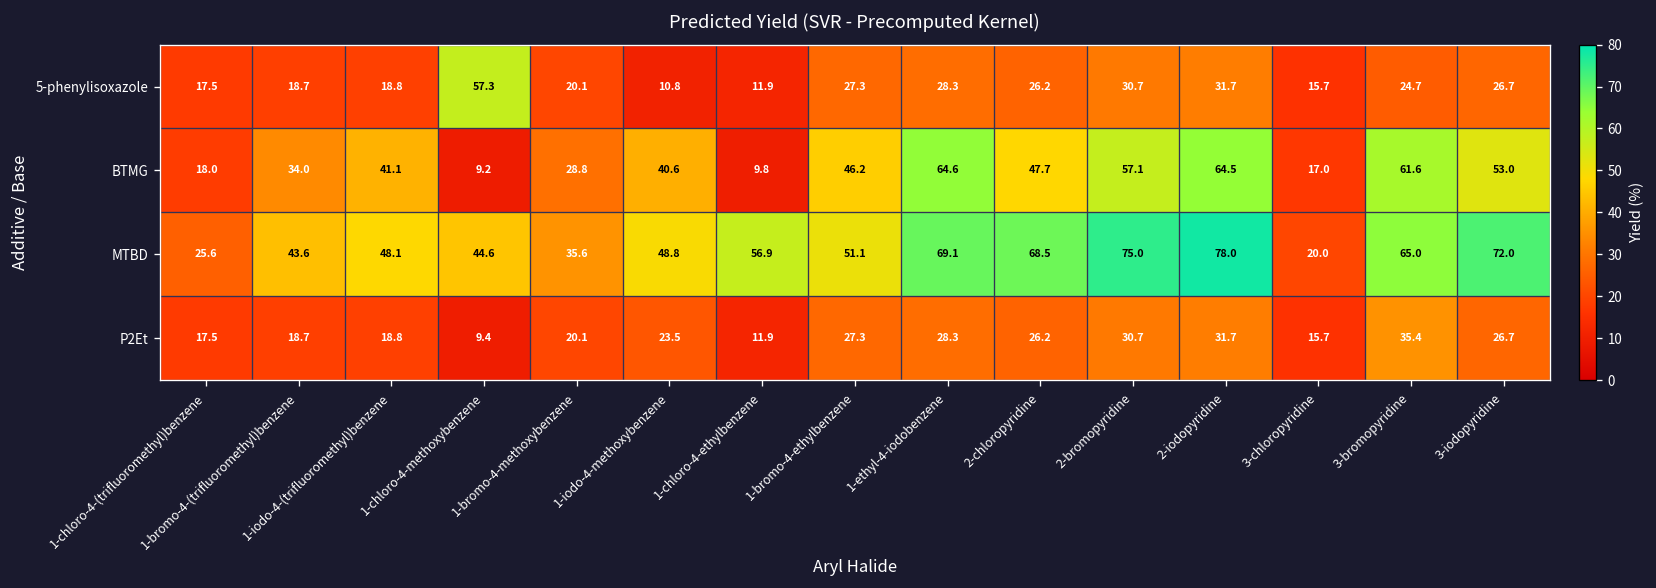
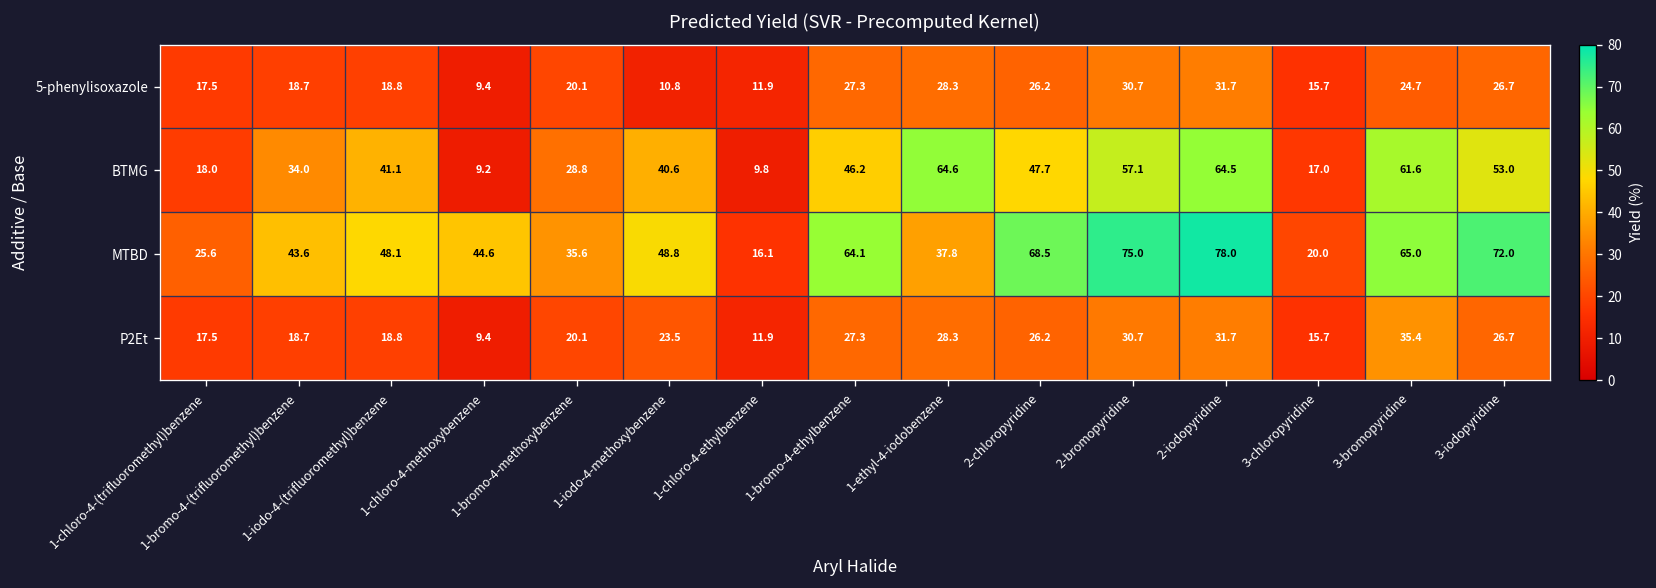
5-phenylisoxazole, 1-chloro-4-methoxybenzene: 57.3 -> 9.4
MTBD, 1-chloro-4-ethylbenzene: 56.9 -> 16.1
MTBD, 1-bromo-4-ethylbenzene: 51.1 -> 64.1
MTBD, 1-ethyl-4-iodobenzene: 69.1 -> 37.8
